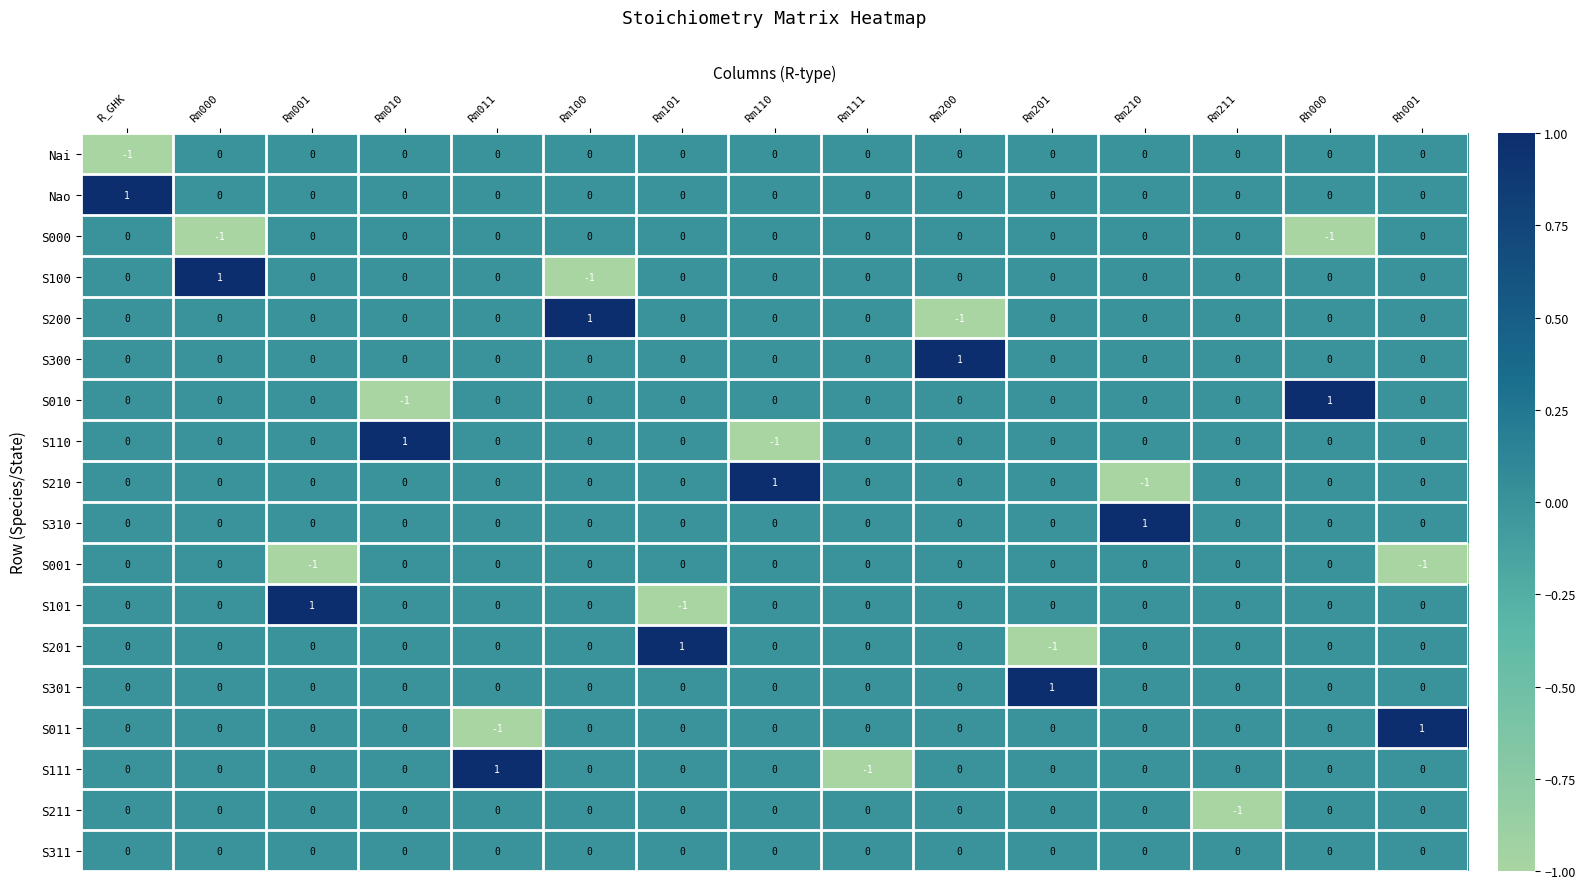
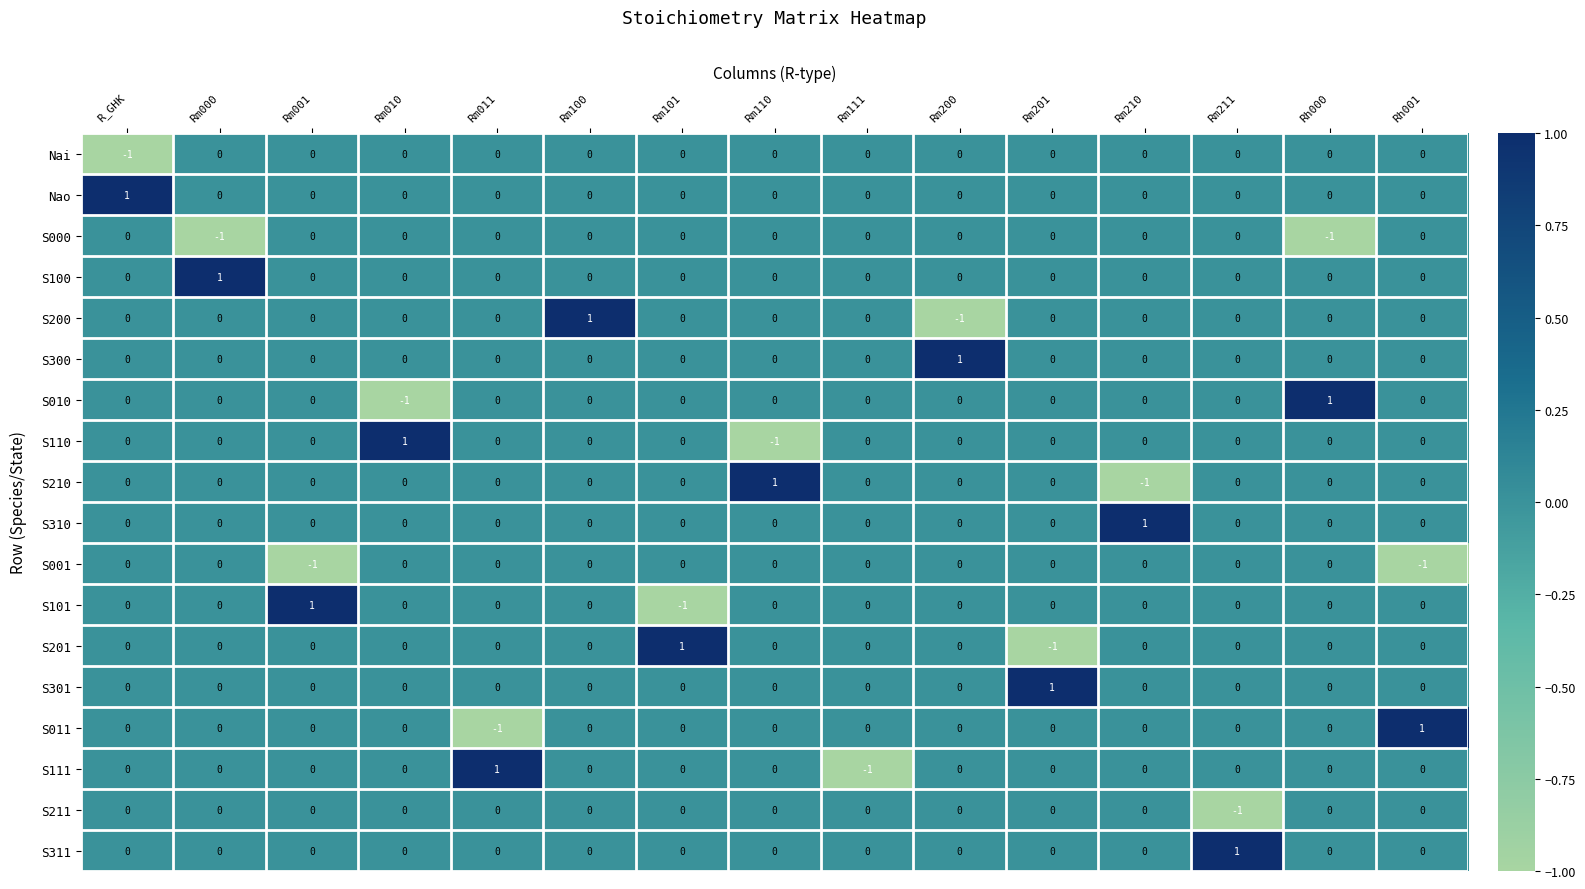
S100, Rm100: -1 -> 0
S311, Rm211: 0 -> 1
